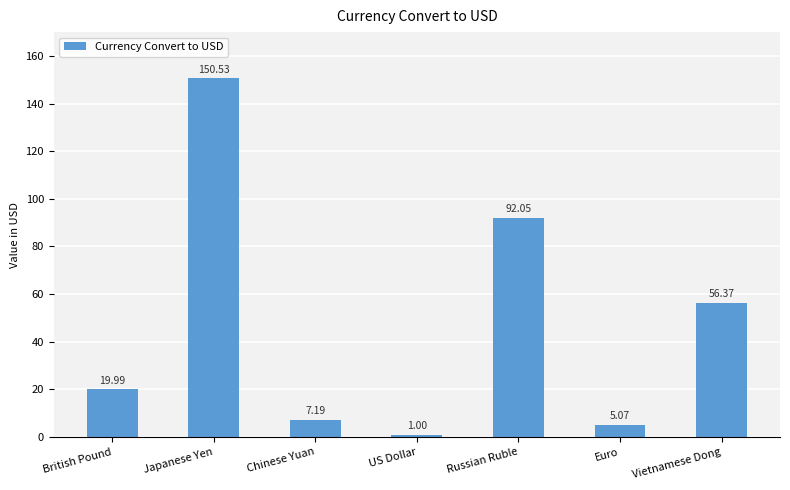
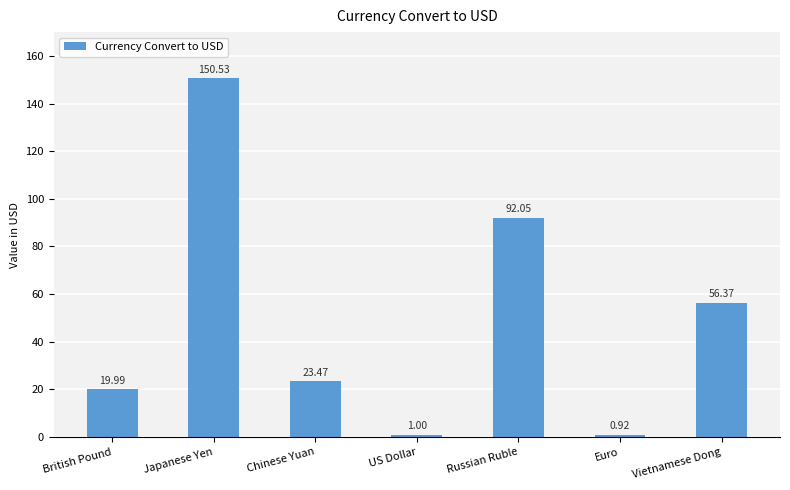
Chinese Yuan: 7.19 -> 23.47
Euro: 5.07 -> 0.92
